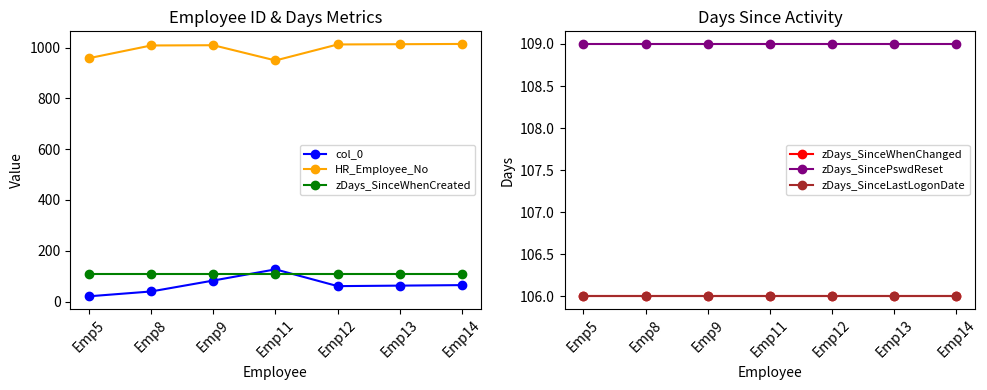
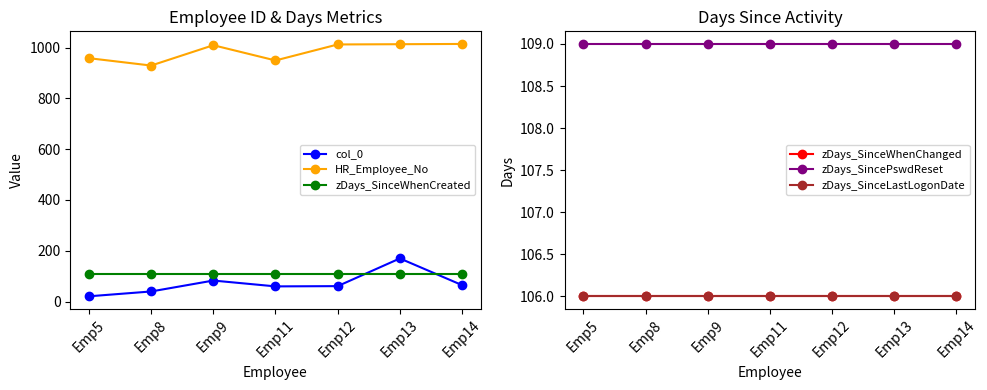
Employee ID & Days Metrics, HR_Employee_No, Emp8: 1010 -> 930
Employee ID & Days Metrics, col_0, Emp11: 130 -> 60
Employee ID & Days Metrics, col_0, Emp13: 60 -> 170
